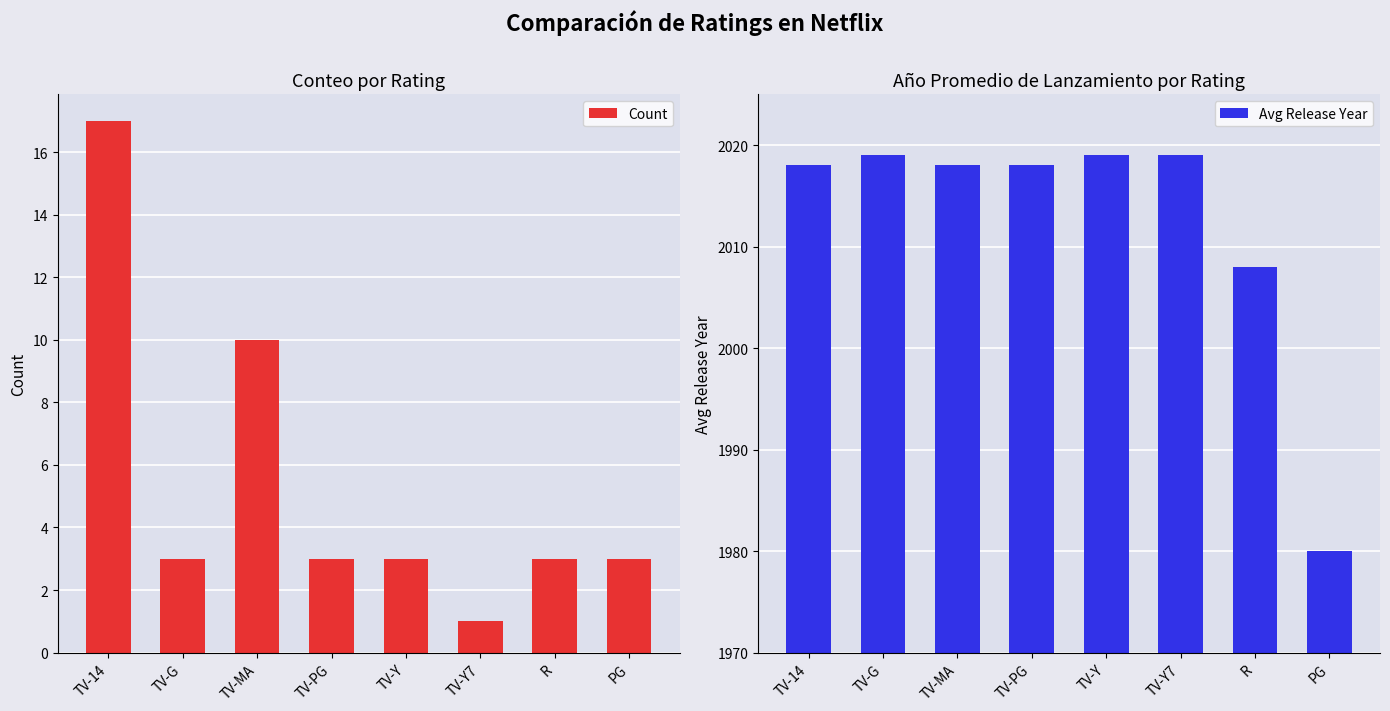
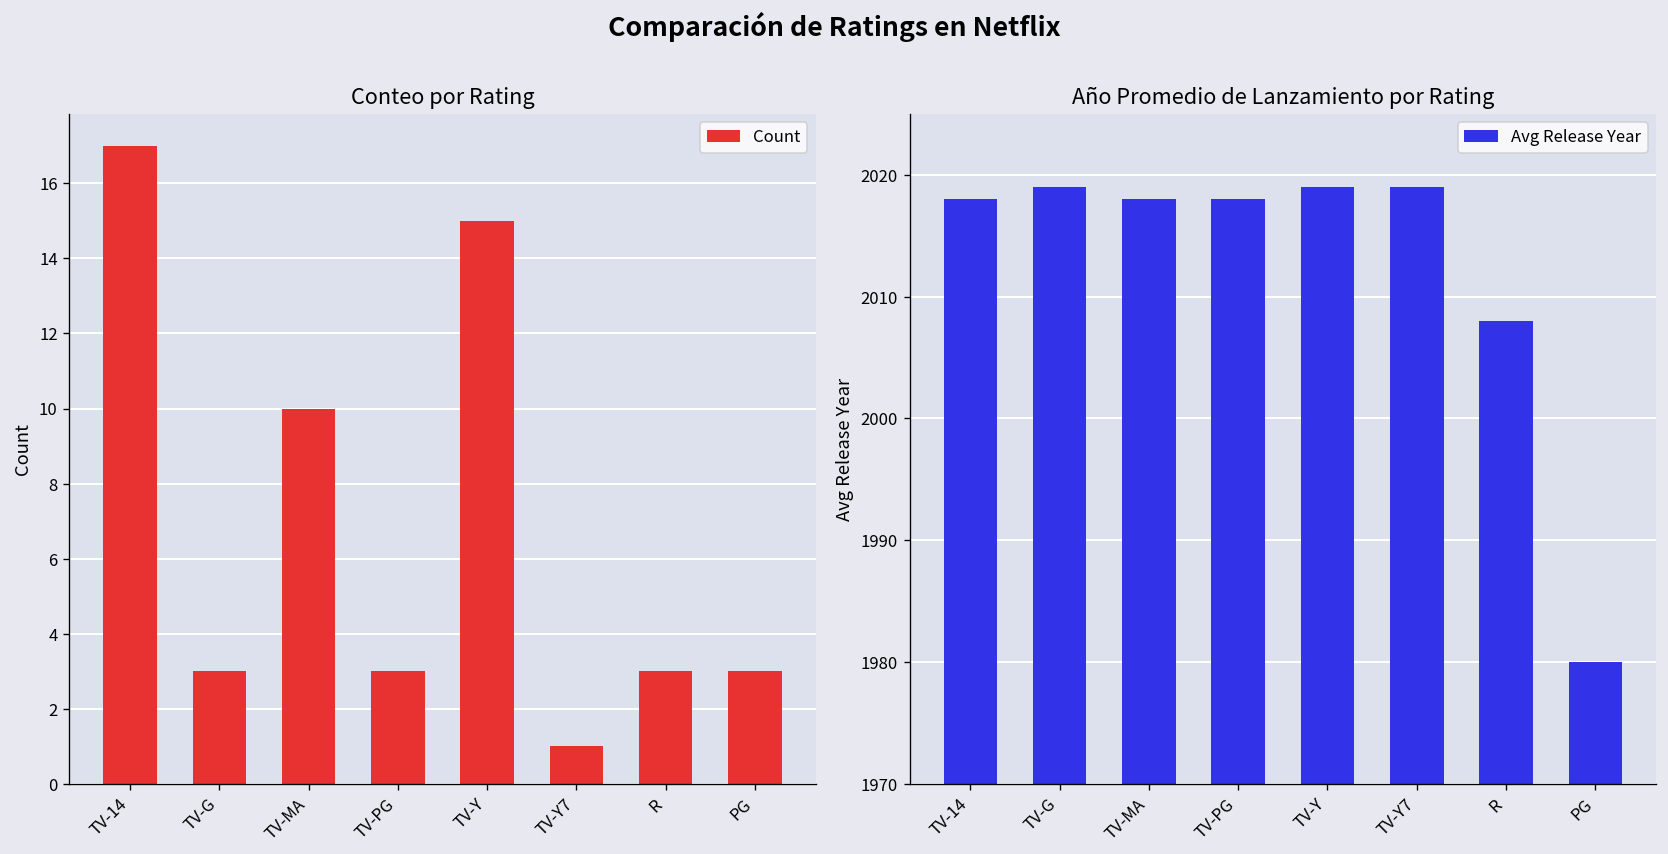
Conteo por Rating, TV-Y: 3 -> 15
